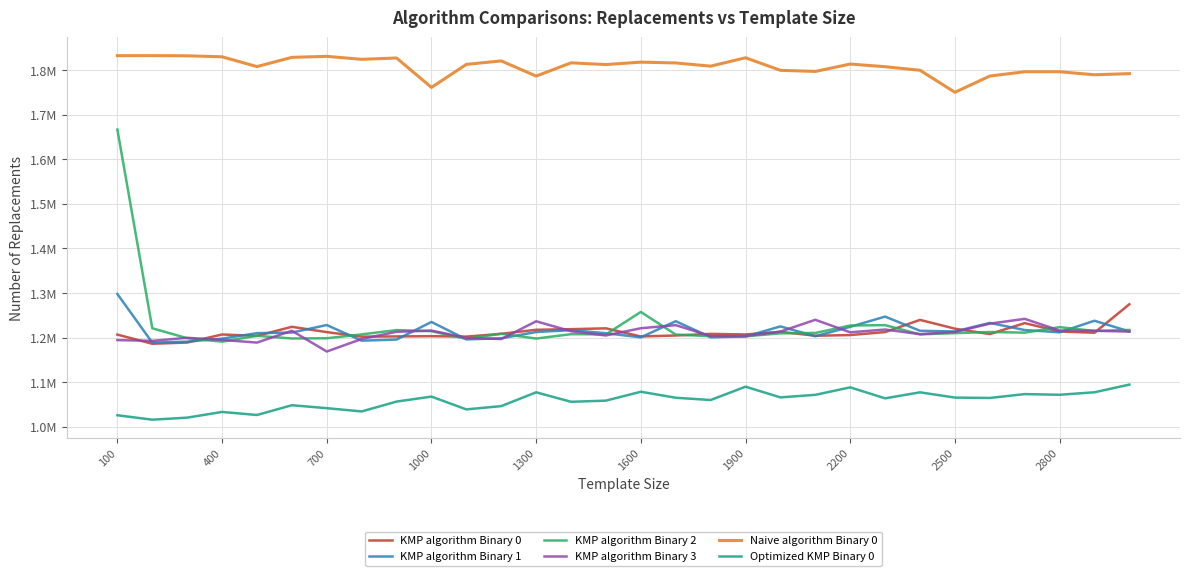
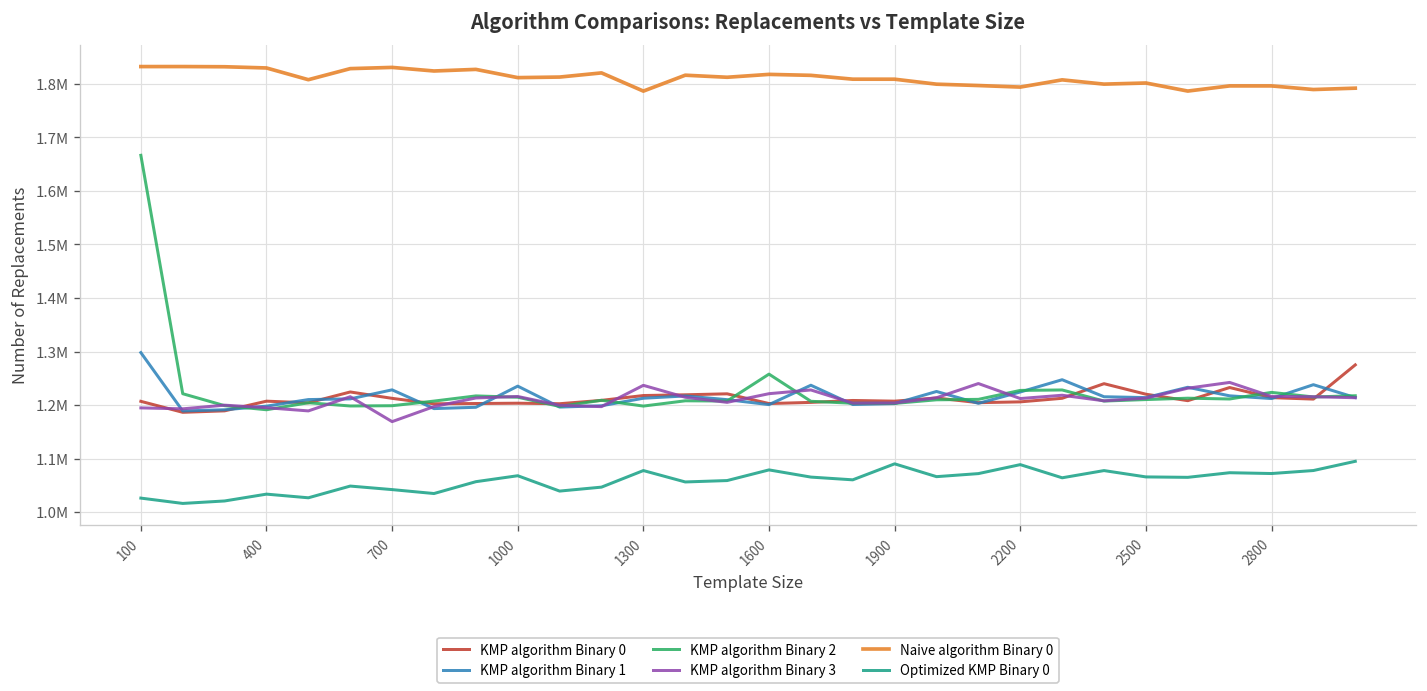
Naive algorithm Binary 0, 1000: 1760000 -> 1810000
Naive algorithm Binary 0, 1900: 1830000 -> 1810000
Naive algorithm Binary 0, 2200: 1810000 -> 1790000
Naive algorithm Binary 0, 2500: 1750000 -> 1800000
